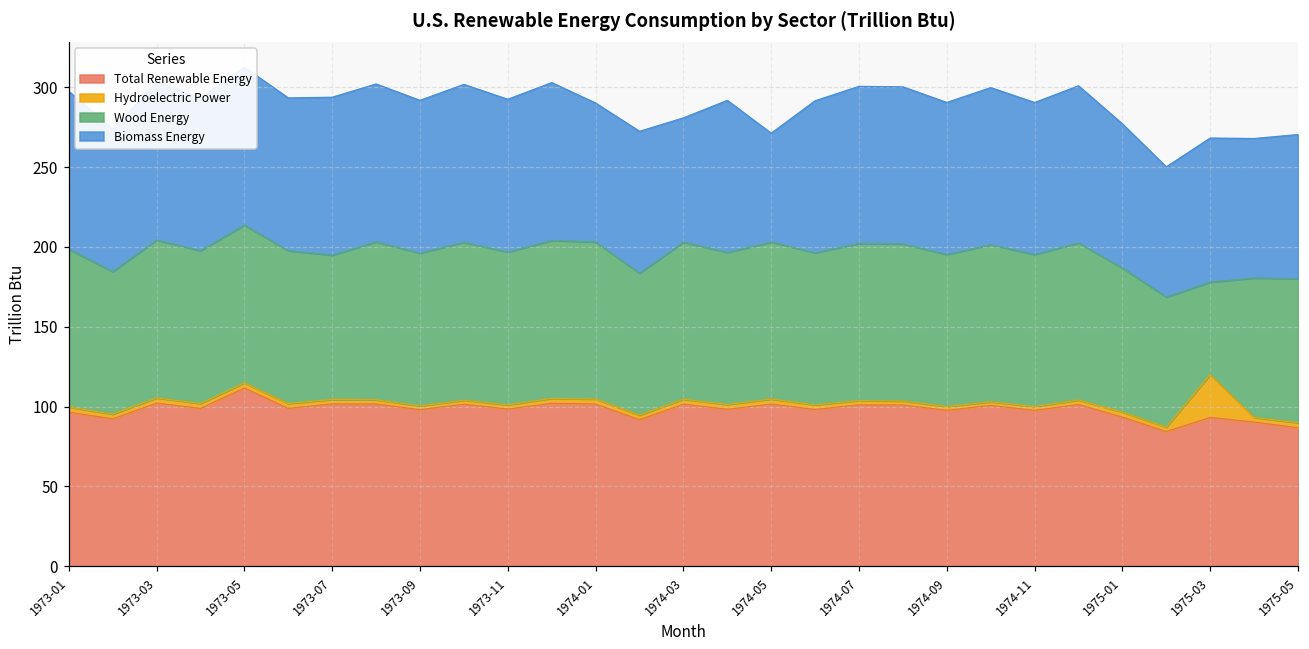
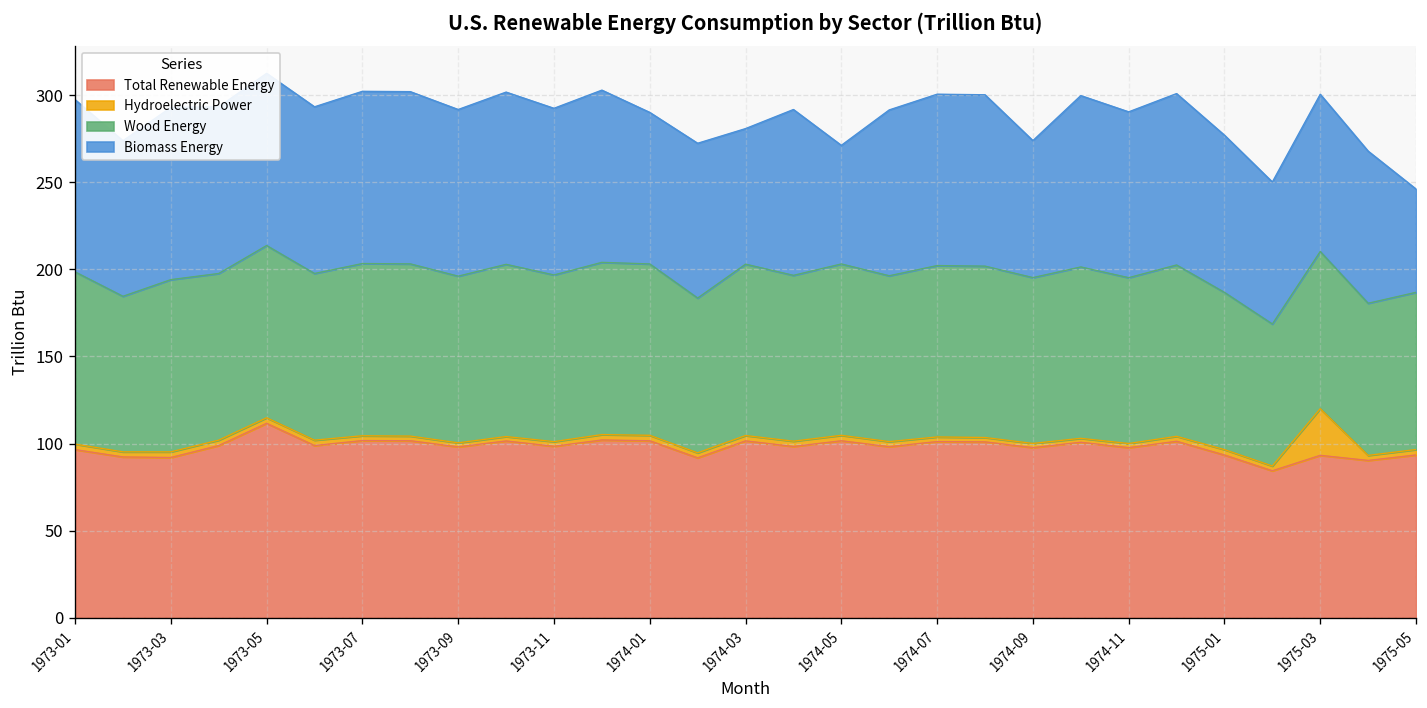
Total Renewable Energy, 1973-03: 102 -> 92
Wood Energy, 1973-07: 90 -> 99
Biomass Energy, 1974-09: 95 -> 79
Wood Energy, 1975-03: 58 -> 90
Total Renewable Energy, 1975-05: 87 -> 93
Biomass Energy, 1975-05: 90 -> 59
